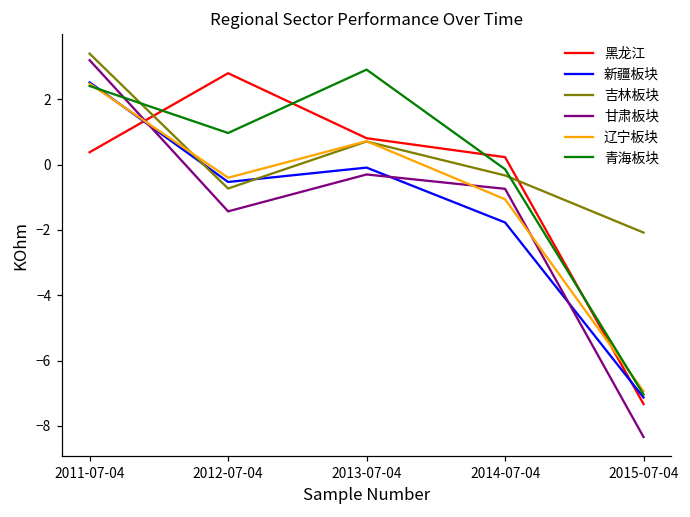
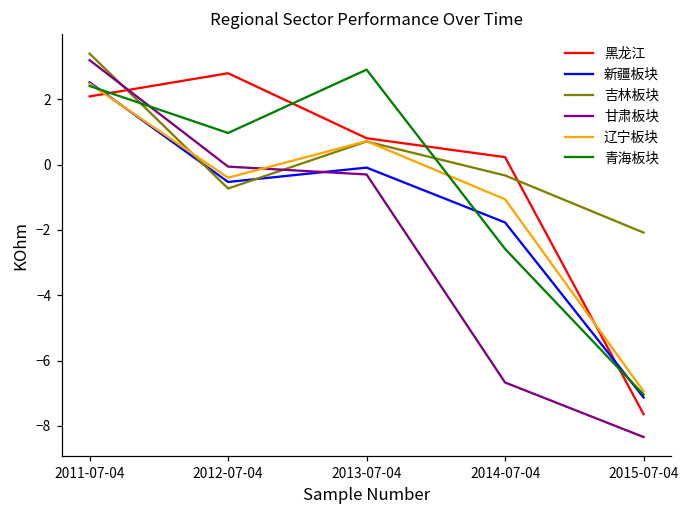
黑龙江, 2011-07-04: 0.4 -> 2.1
甘肃板块, 2012-07-04: -1.4 -> -0.1
甘肃板块, 2014-07-04: -0.7 -> -6.7
青海板块, 2014-07-04: -0.1 -> -2.6
黑龙江, 2015-07-04: -7.3 -> -7.6
